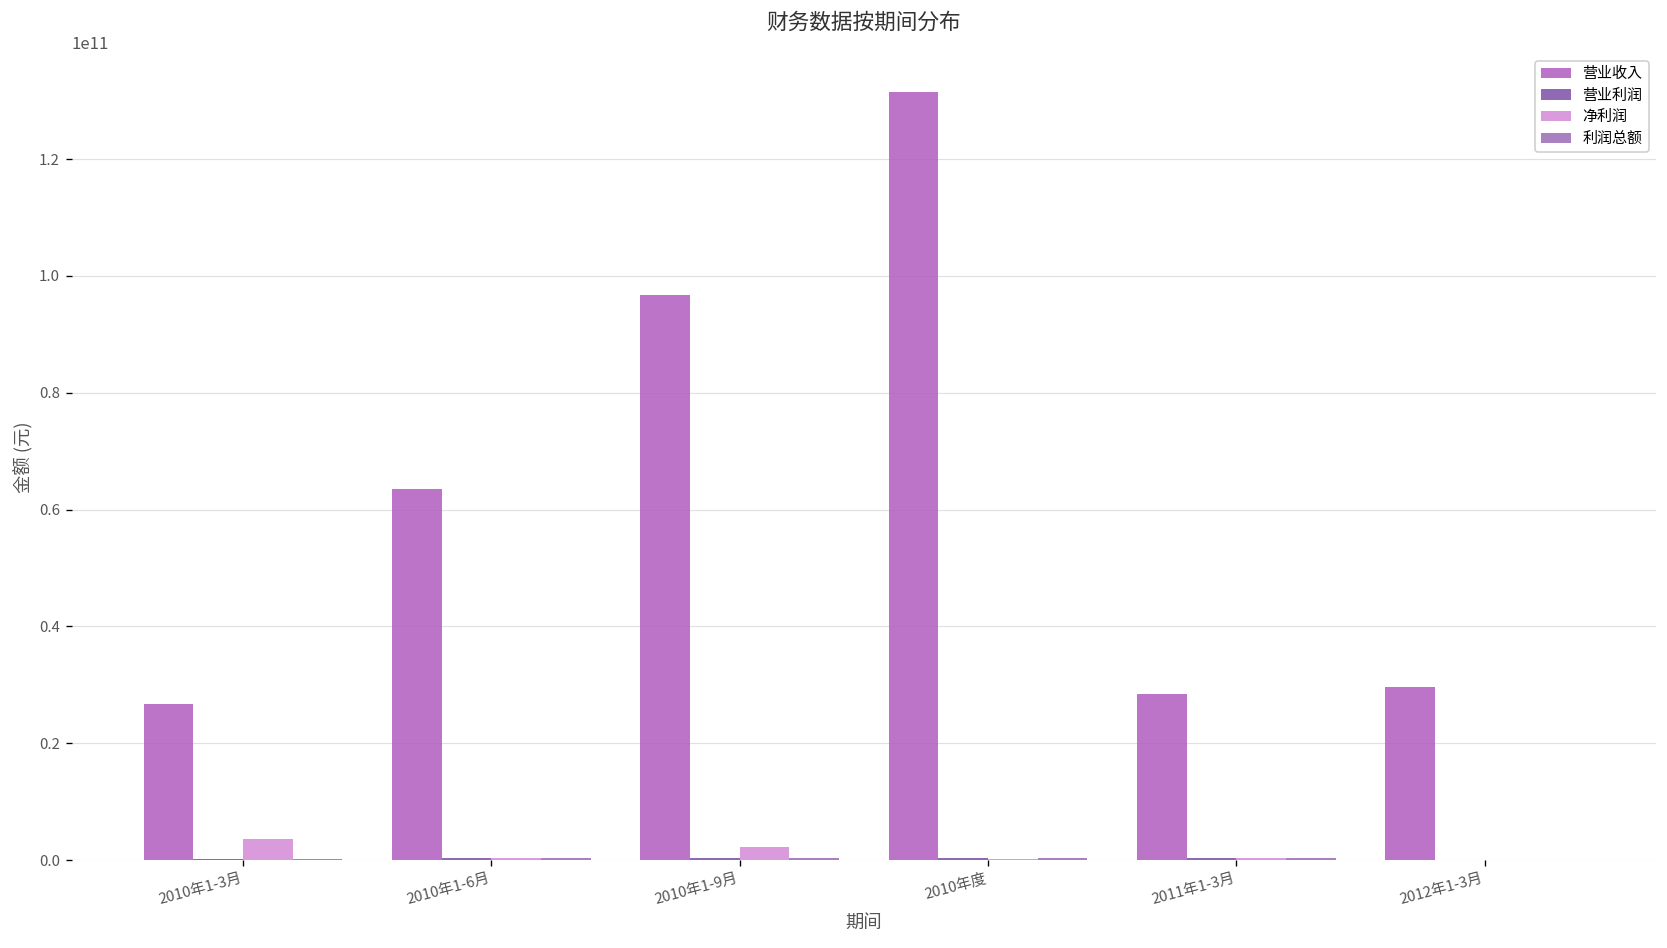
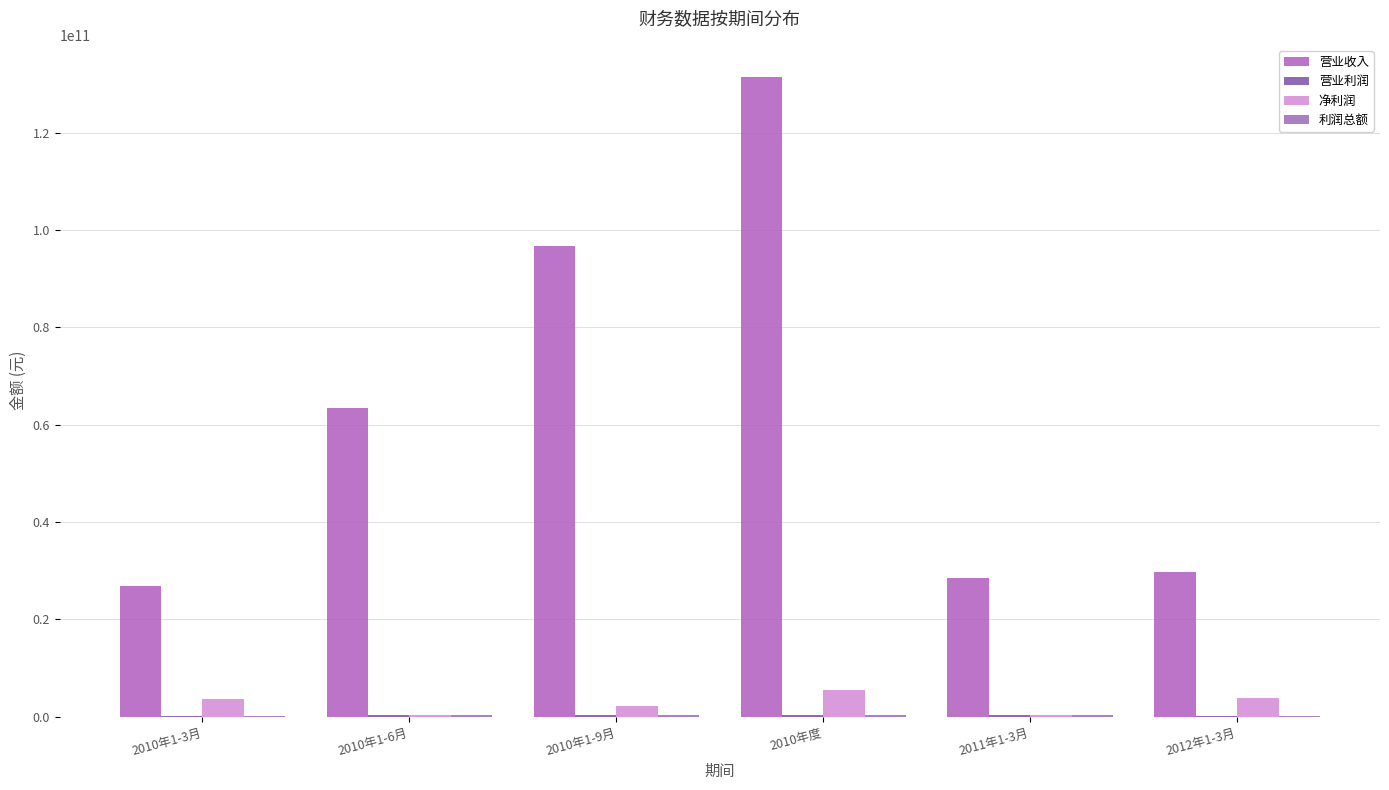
净利润, 2010年度: 0 -> 5000000000
净利润, 2012年1-3月: 0 -> 4000000000
